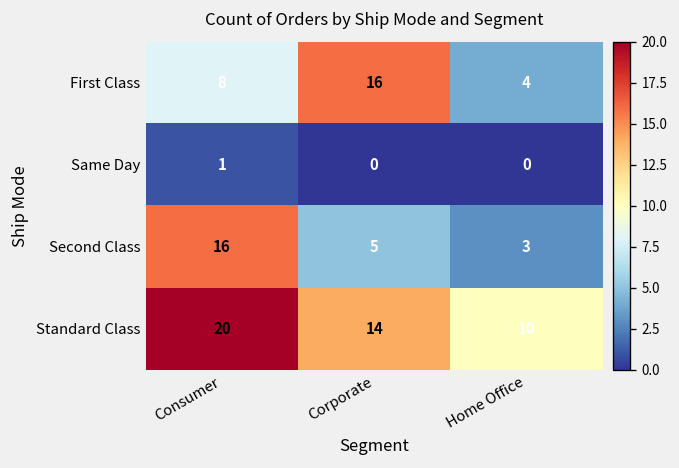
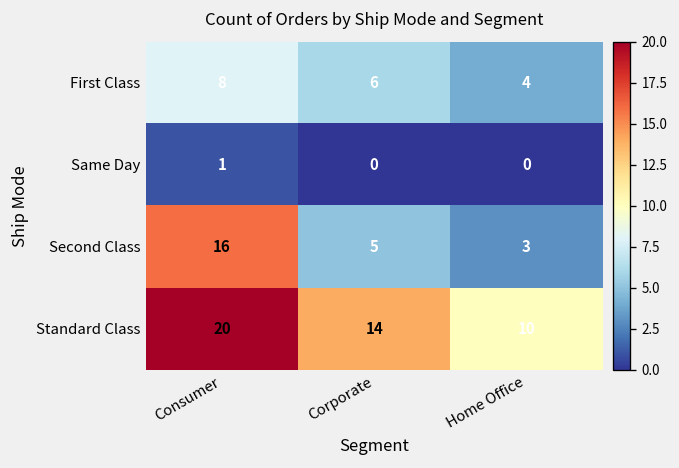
First Class, Corporate: 16 -> 6
